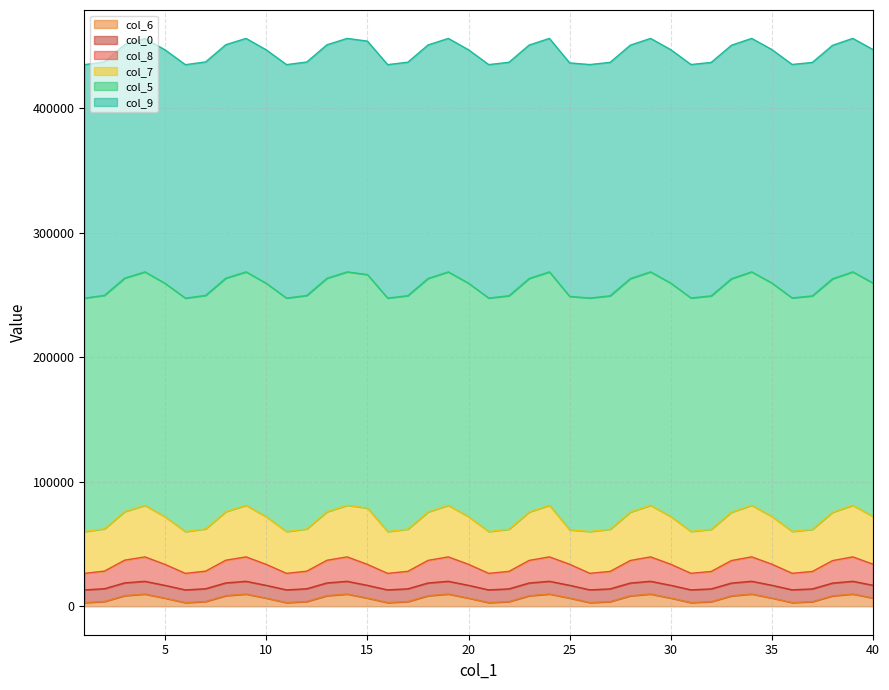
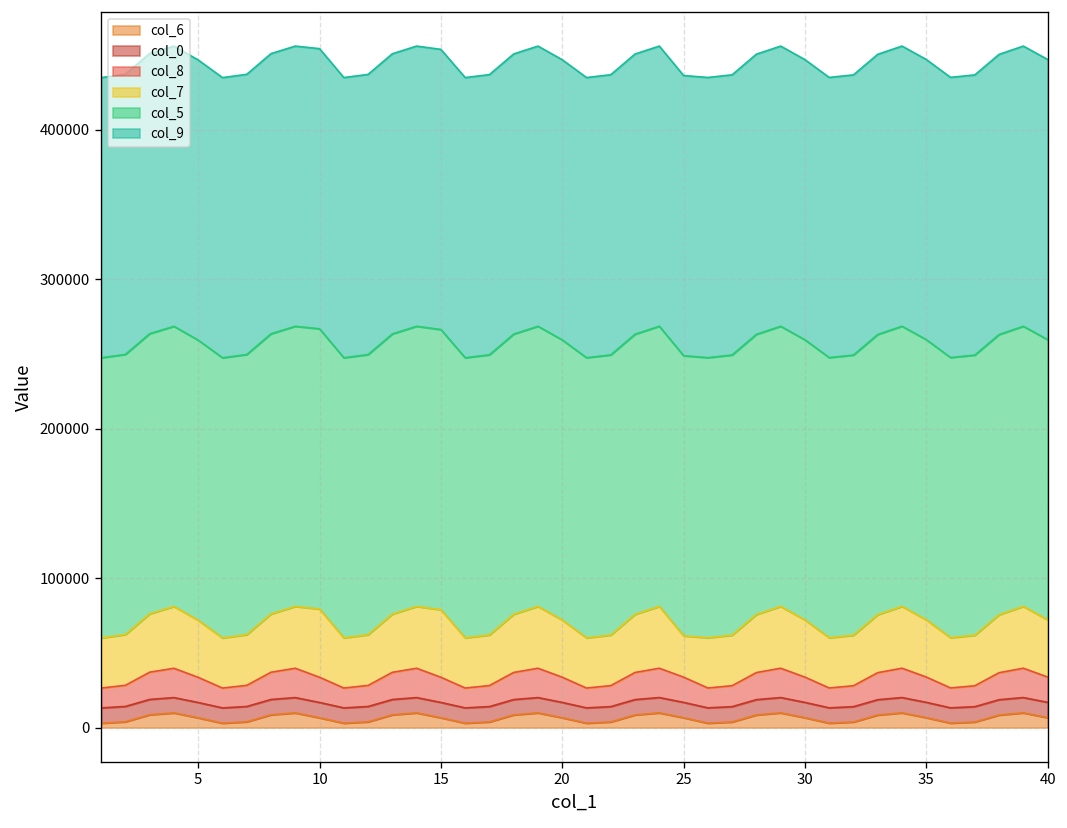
col_7, 10: 38000 -> 46000
